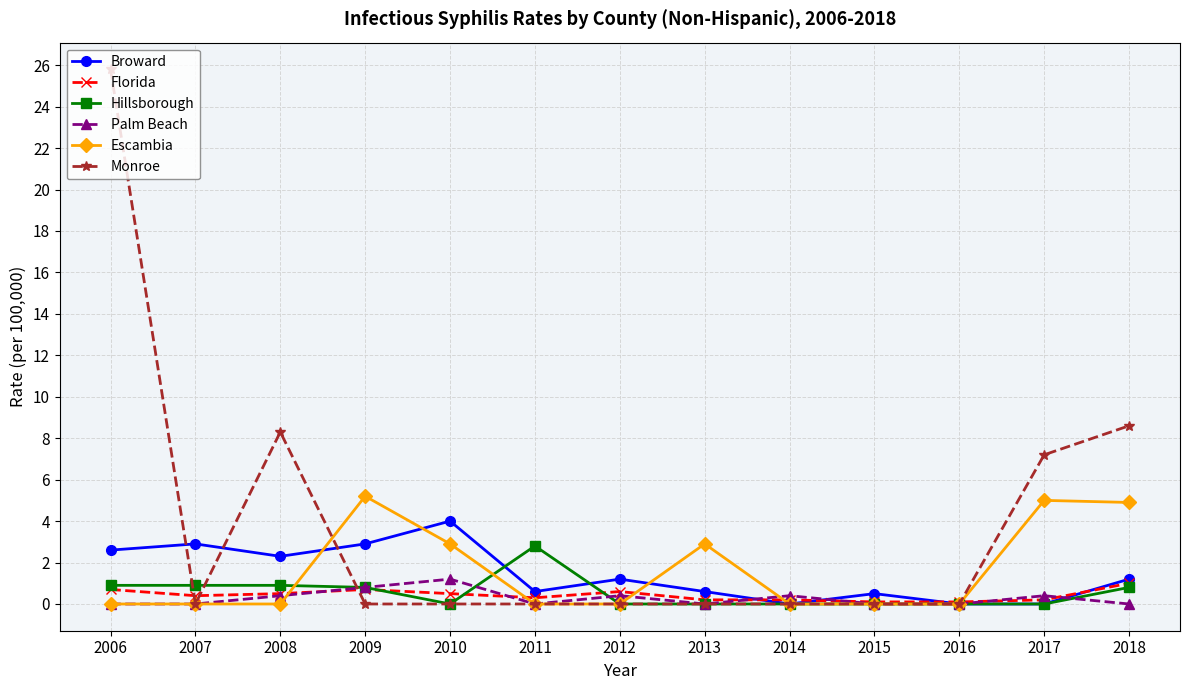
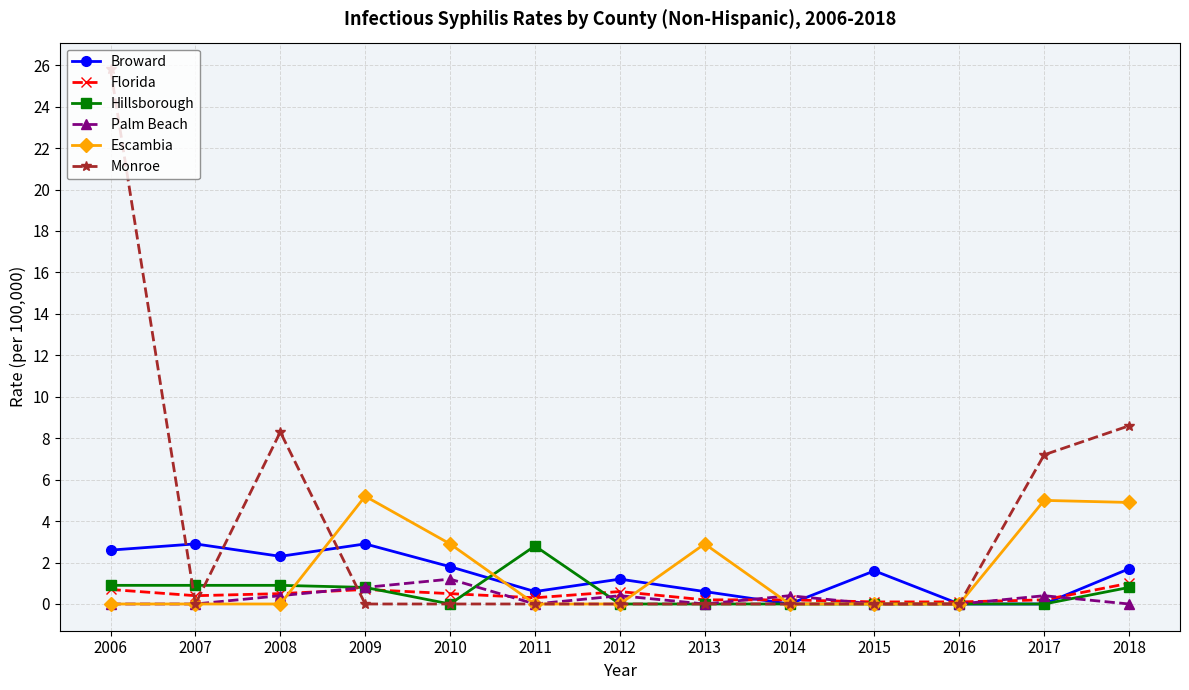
Broward, 2010: 4.0 -> 1.8
Broward, 2015: 0.5 -> 1.6
Broward, 2018: 1.2 -> 1.7
